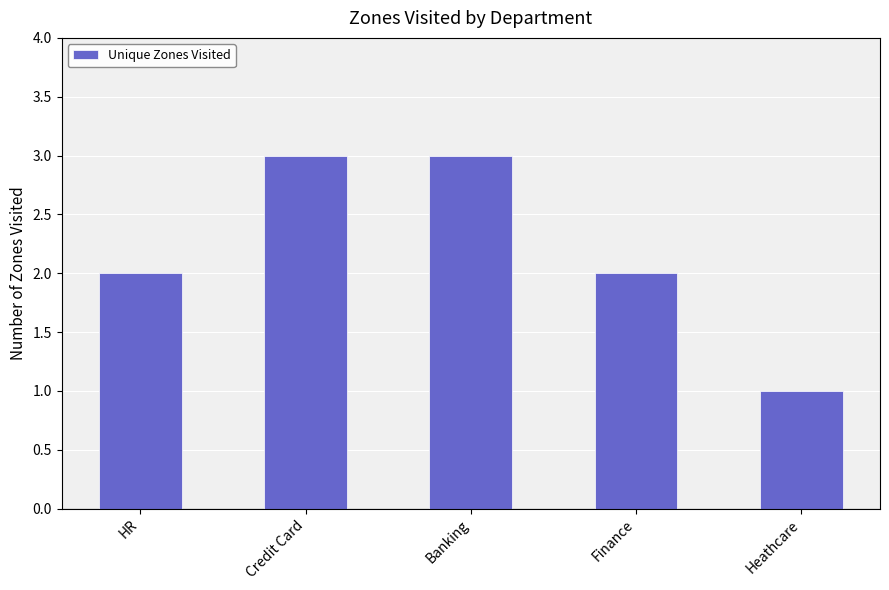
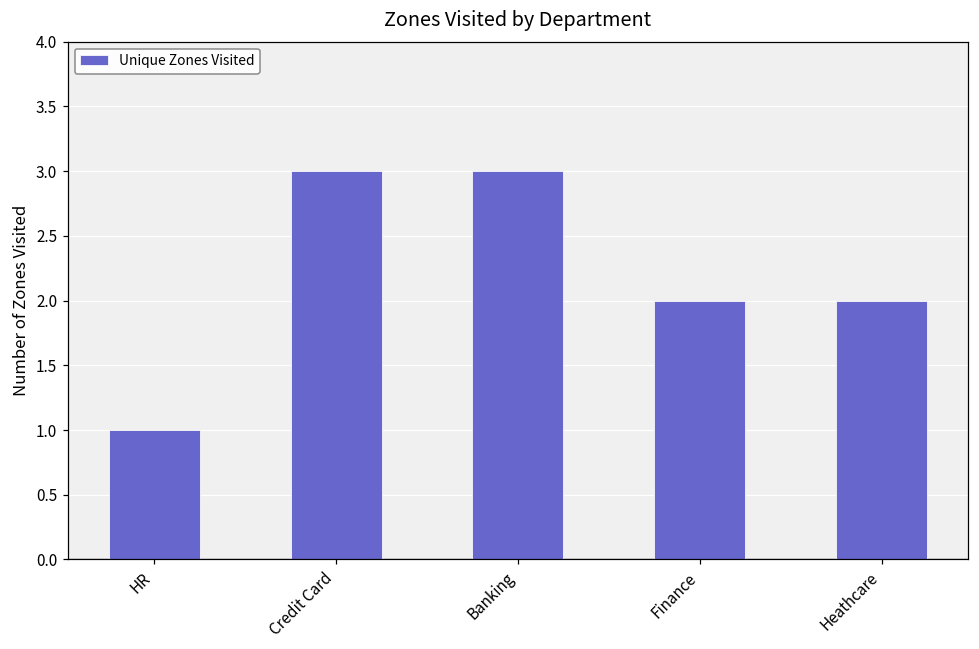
HR: 2 -> 1
Heathcare: 1 -> 2
